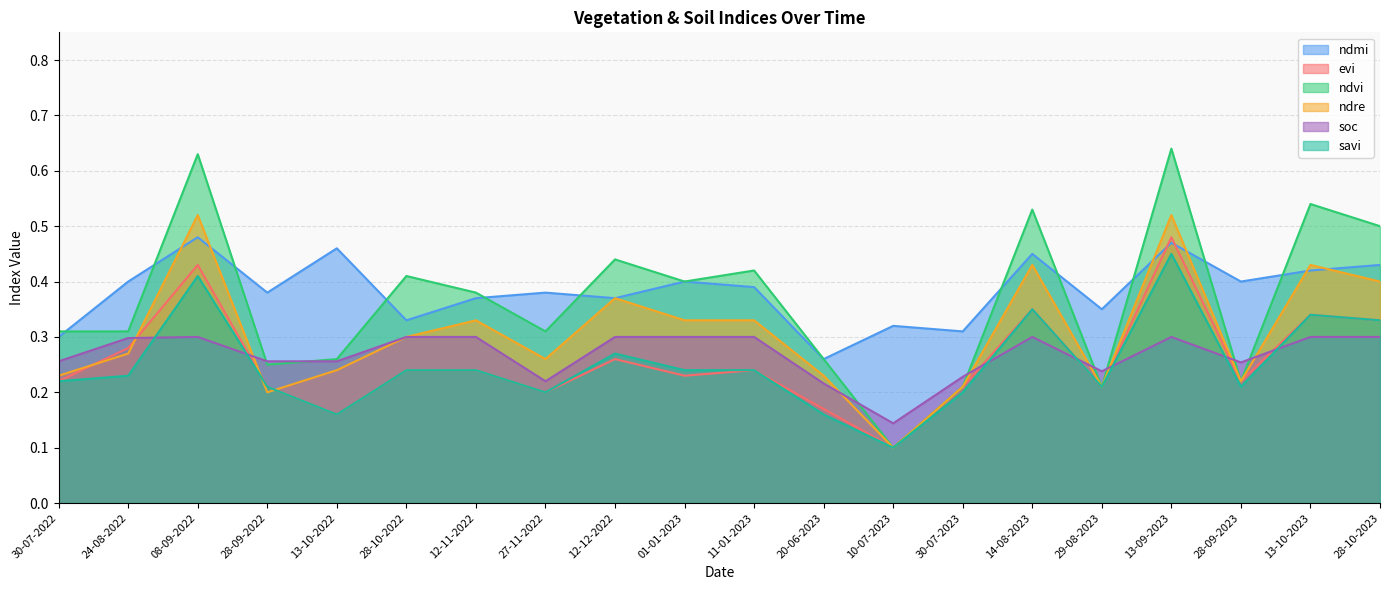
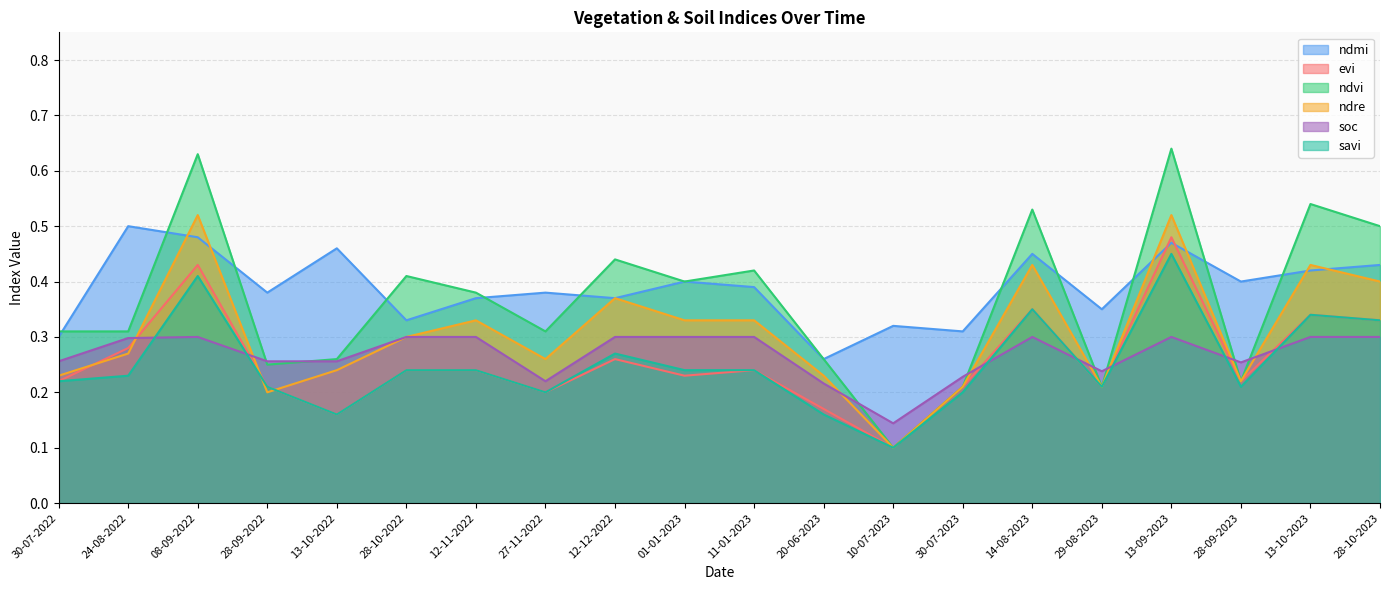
ndmi, 24-08-2022: 0.4 -> 0.5
